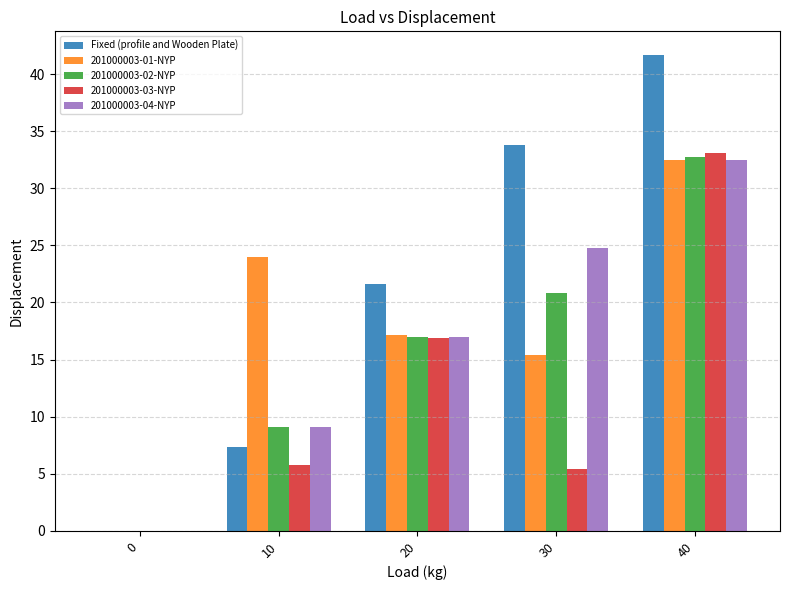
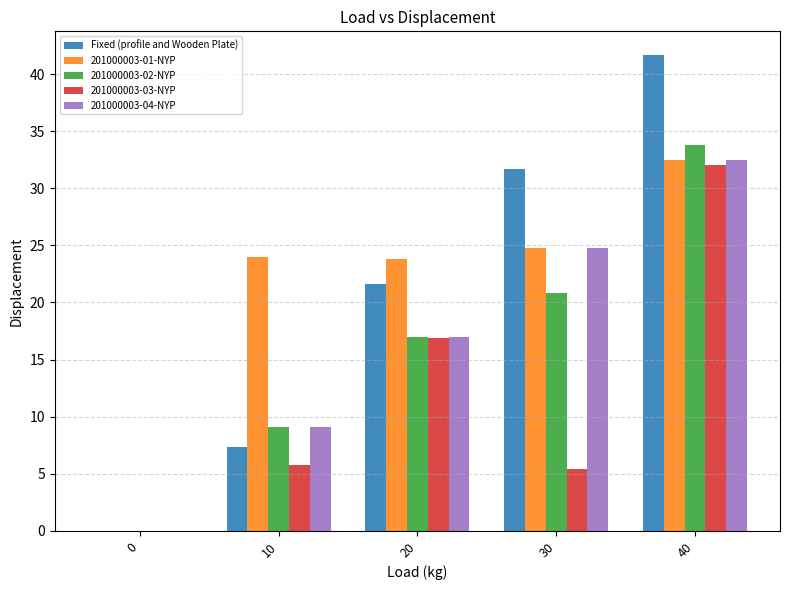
201000003-01-NYP, 20: 17.1 -> 23.8
Fixed (profile and Wooden Plate), 30: 33.8 -> 31.7
201000003-01-NYP, 30: 15.4 -> 24.8
201000003-02-NYP, 40: 32.8 -> 33.8
201000003-03-NYP, 40: 33.1 -> 32.1
